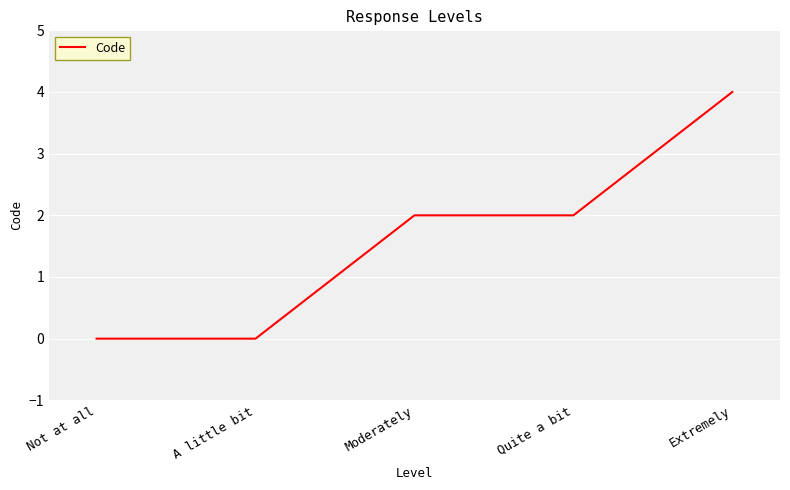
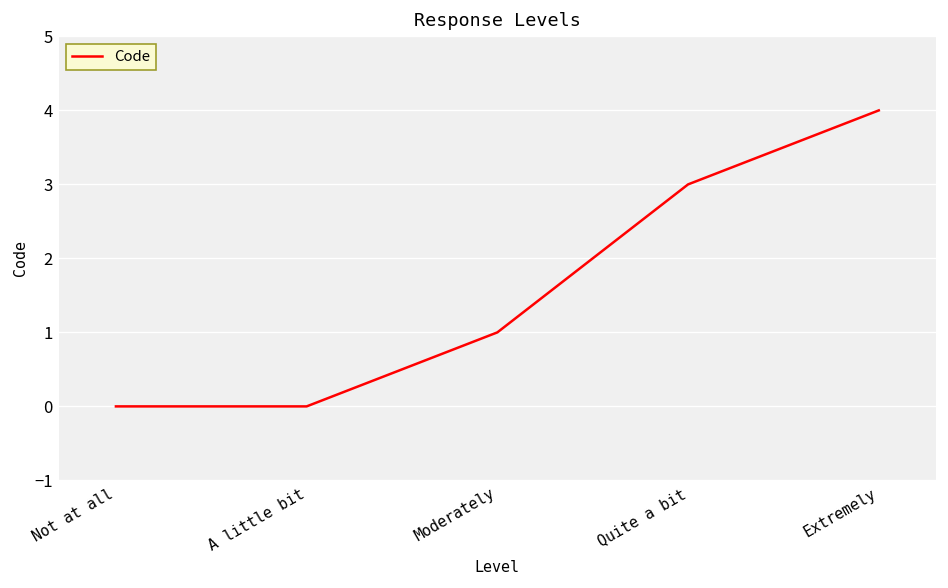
Moderately: 2 -> 1
Quite a bit: 2 -> 3
